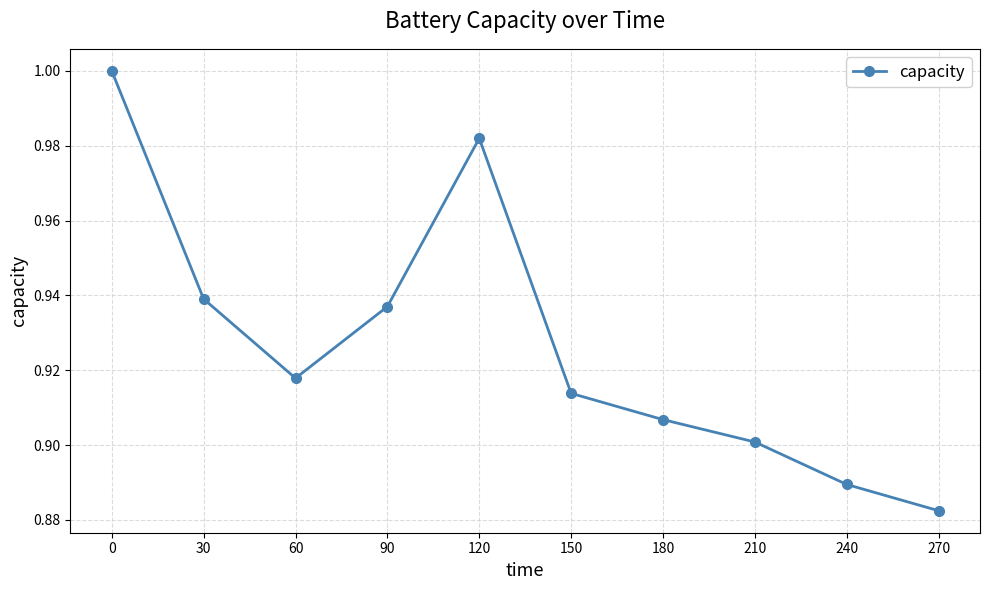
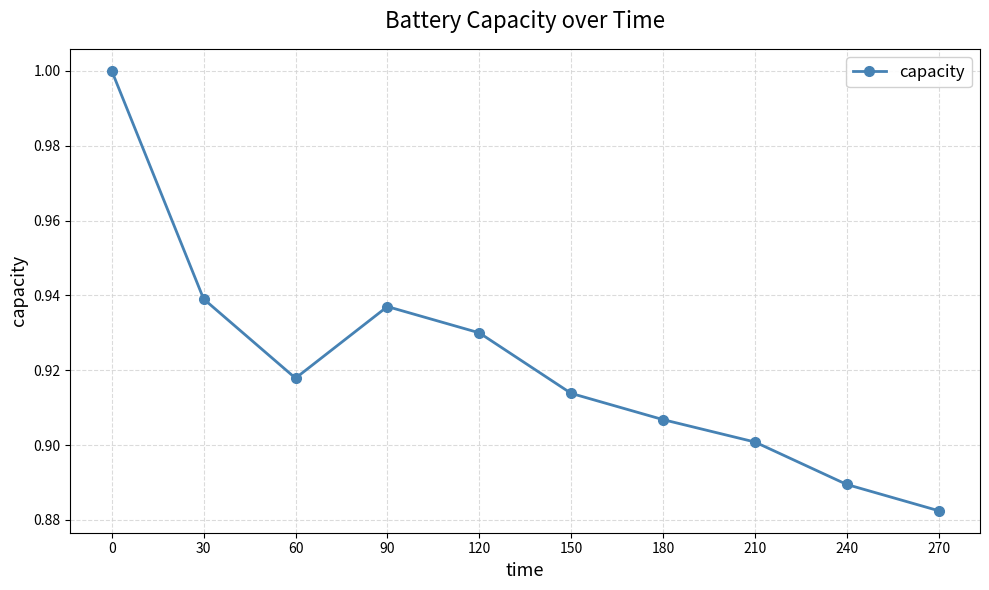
120: 0.982 -> 0.930
